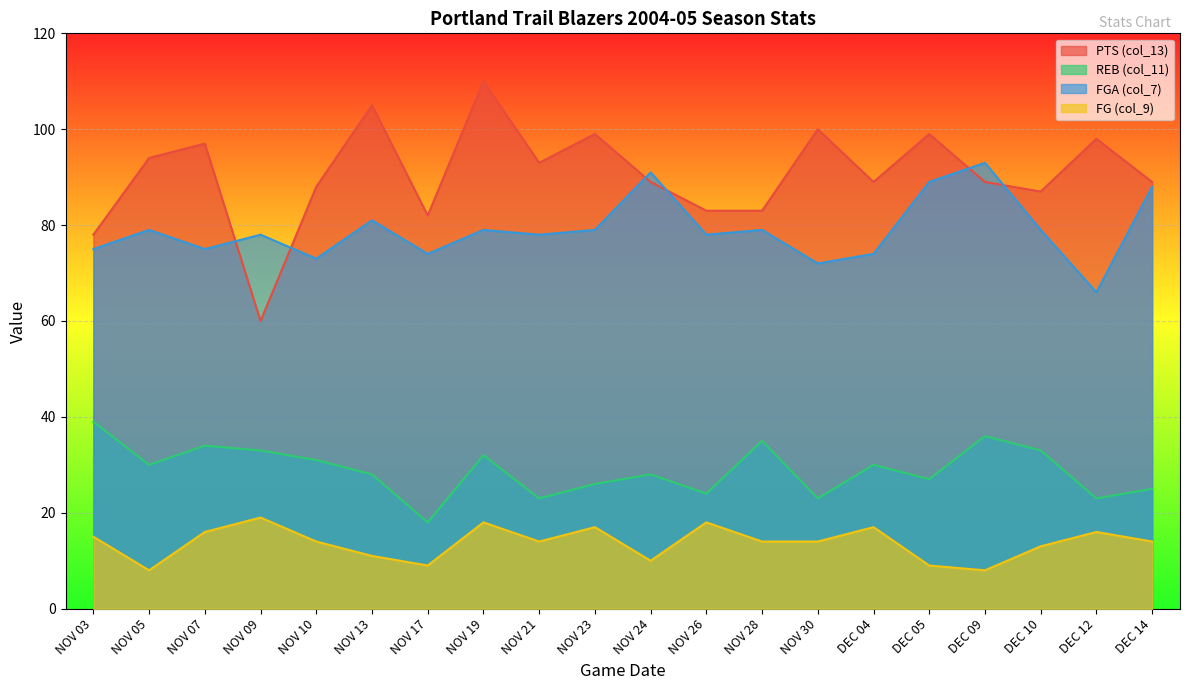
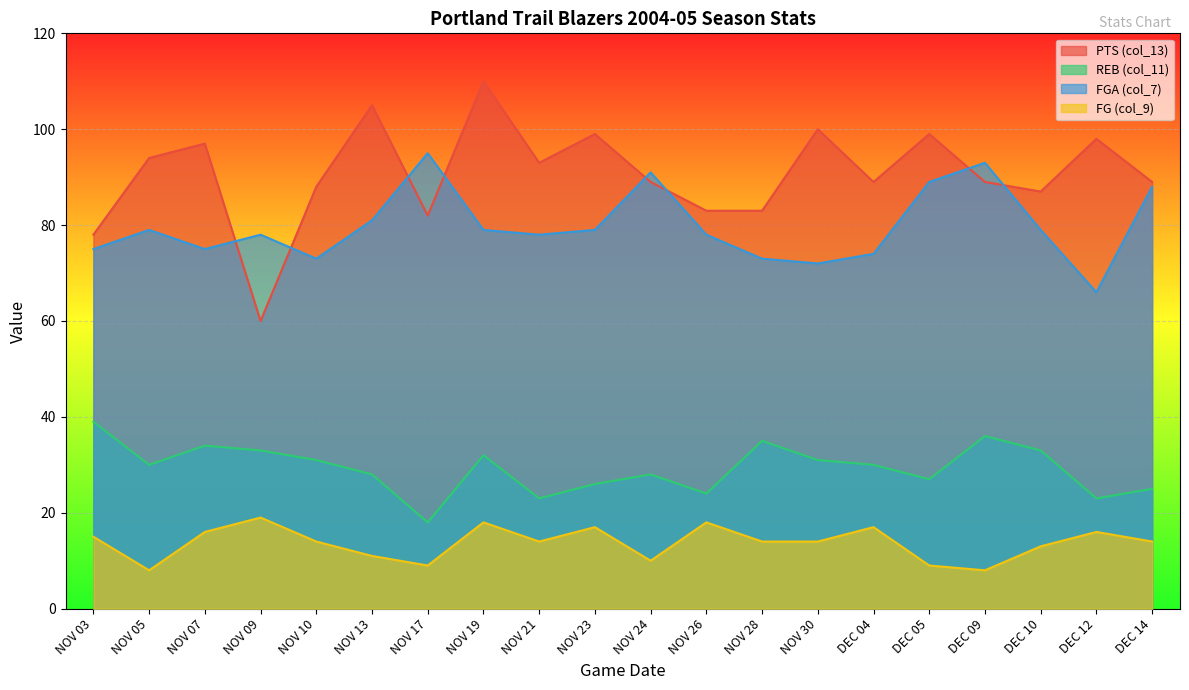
FGA (col_7), NOV 17: 74 -> 95
FGA (col_7), NOV 28: 79 -> 73
REB (col_11), NOV 30: 23 -> 31
